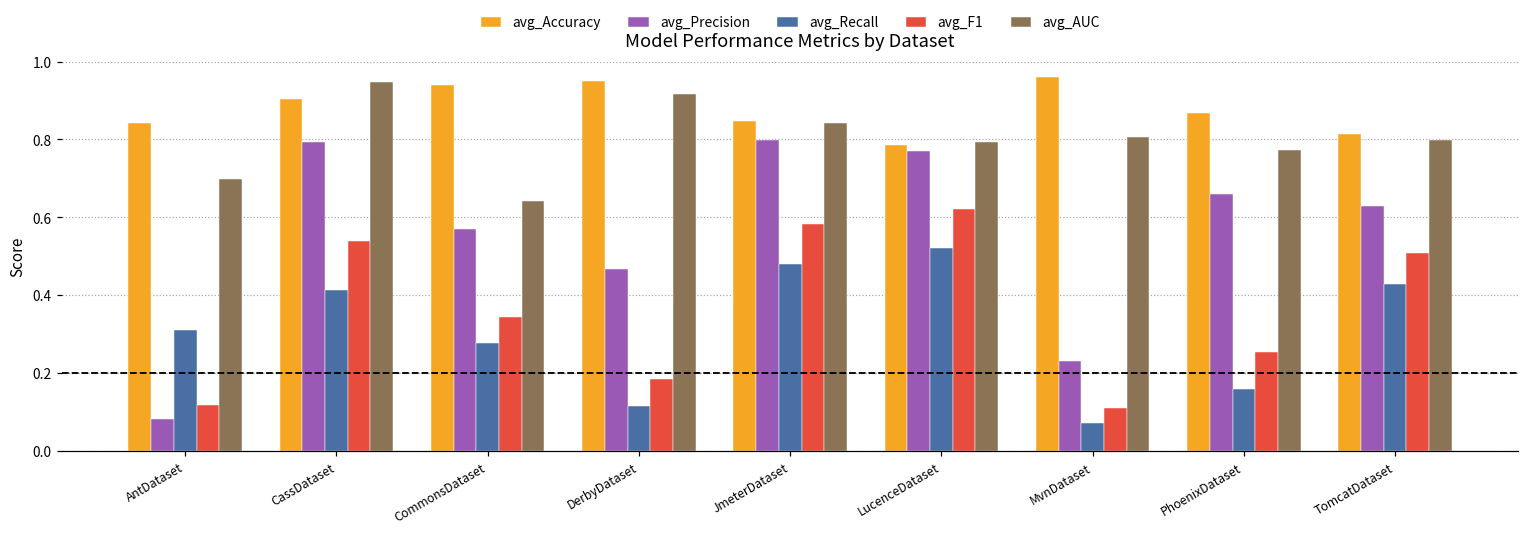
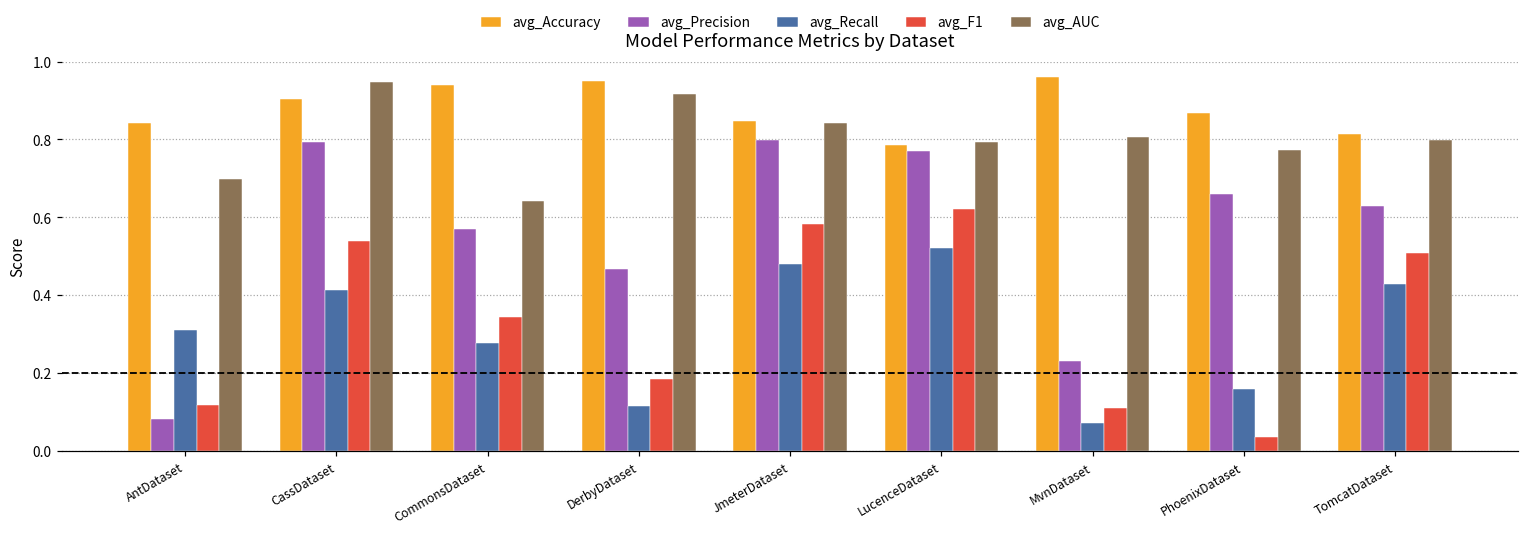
avg_F1, PhoenixDataset: 0.25 -> 0.04
